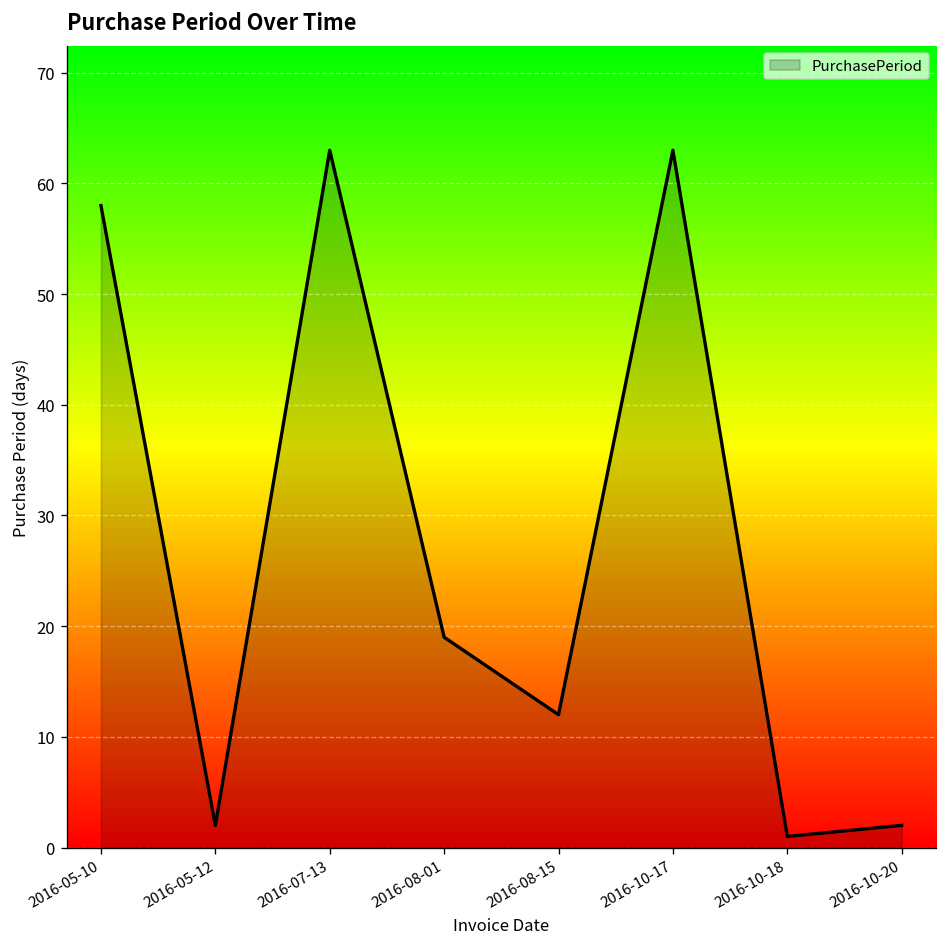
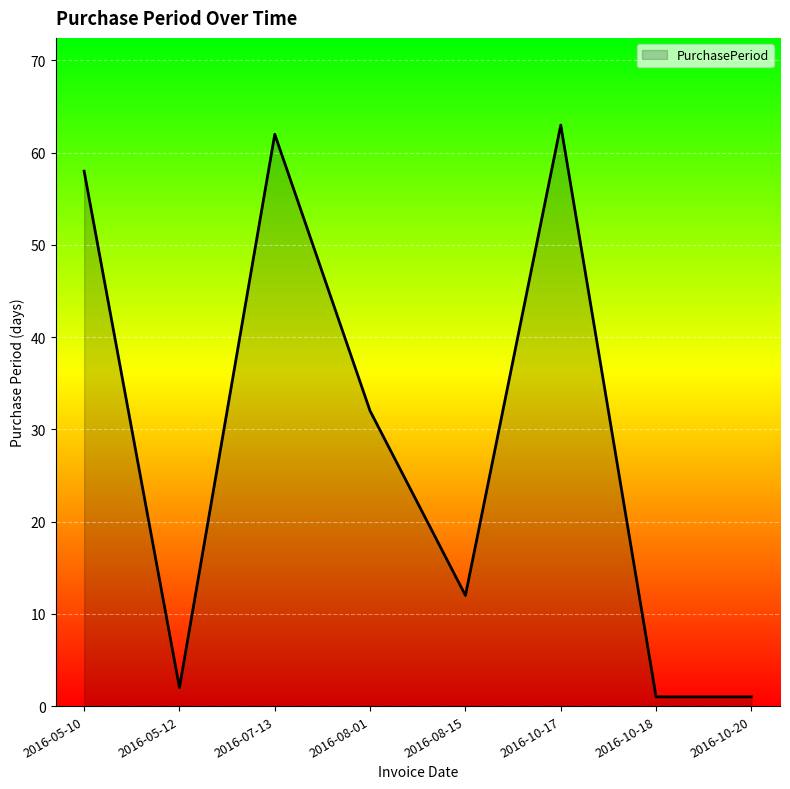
2016-07-13: 63 -> 62
2016-08-01: 19 -> 32
2016-10-20: 2 -> 1
